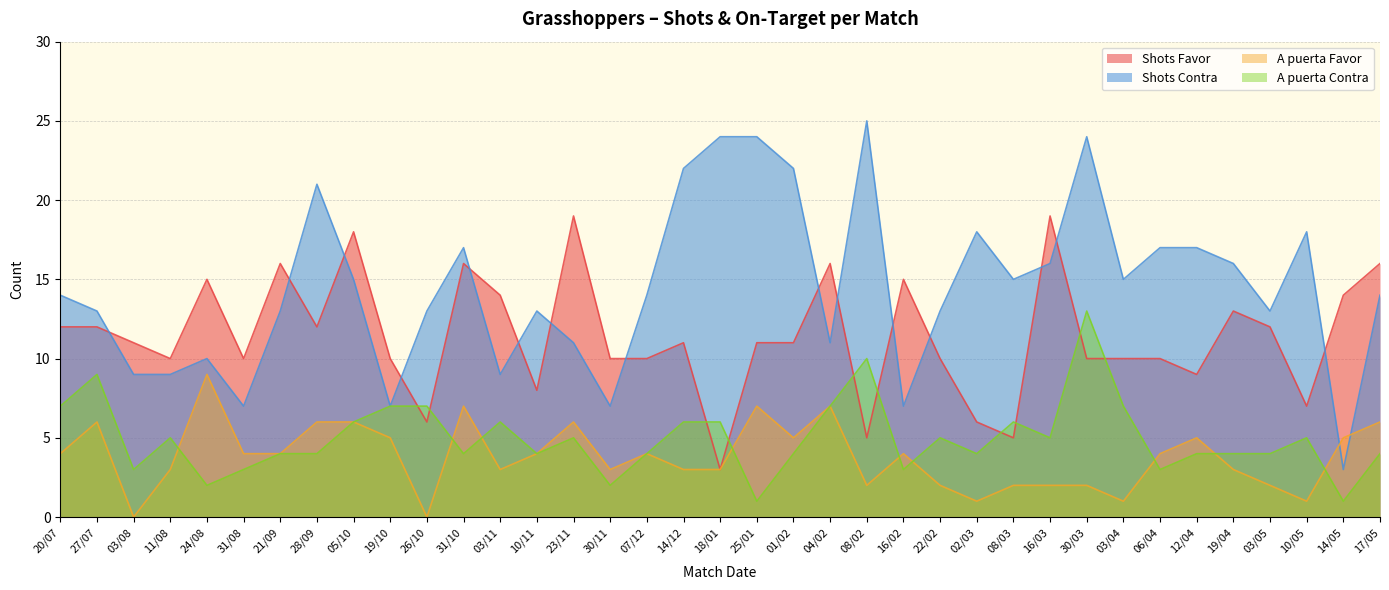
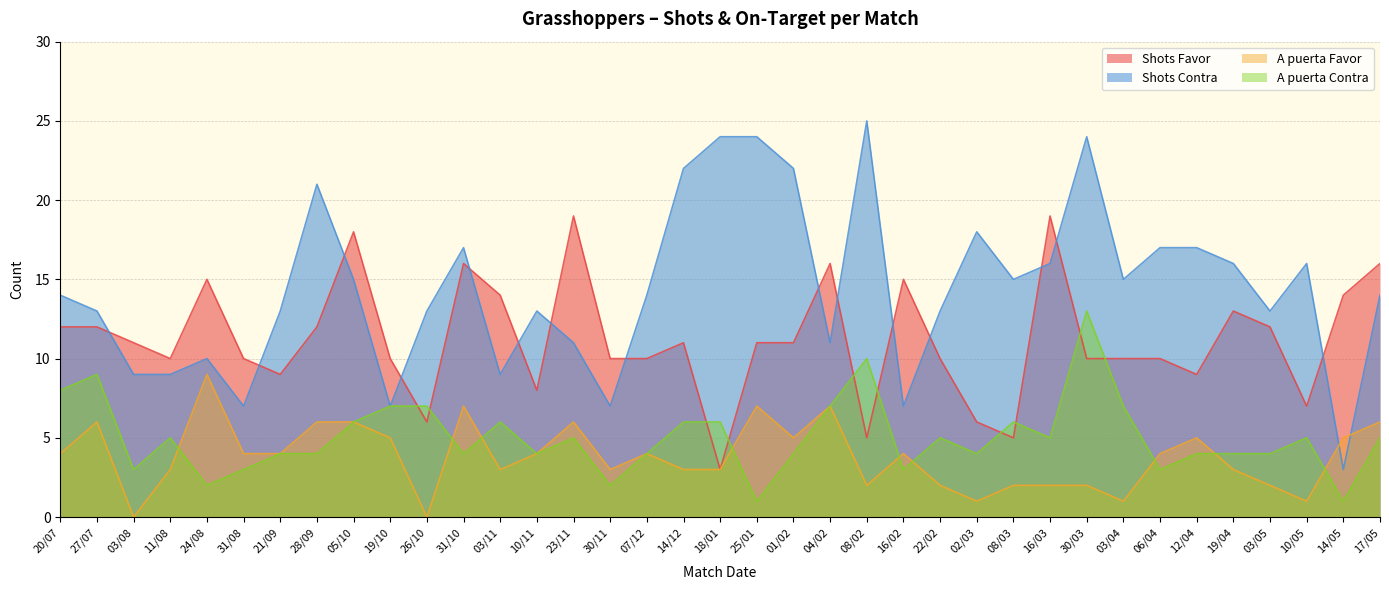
A puerta Contra, 20/07: 7 -> 8
Shots Favor, 21/09: 16 -> 9
Shots Contra, 10/05: 18 -> 16
A puerta Contra, 17/05: 4 -> 5
